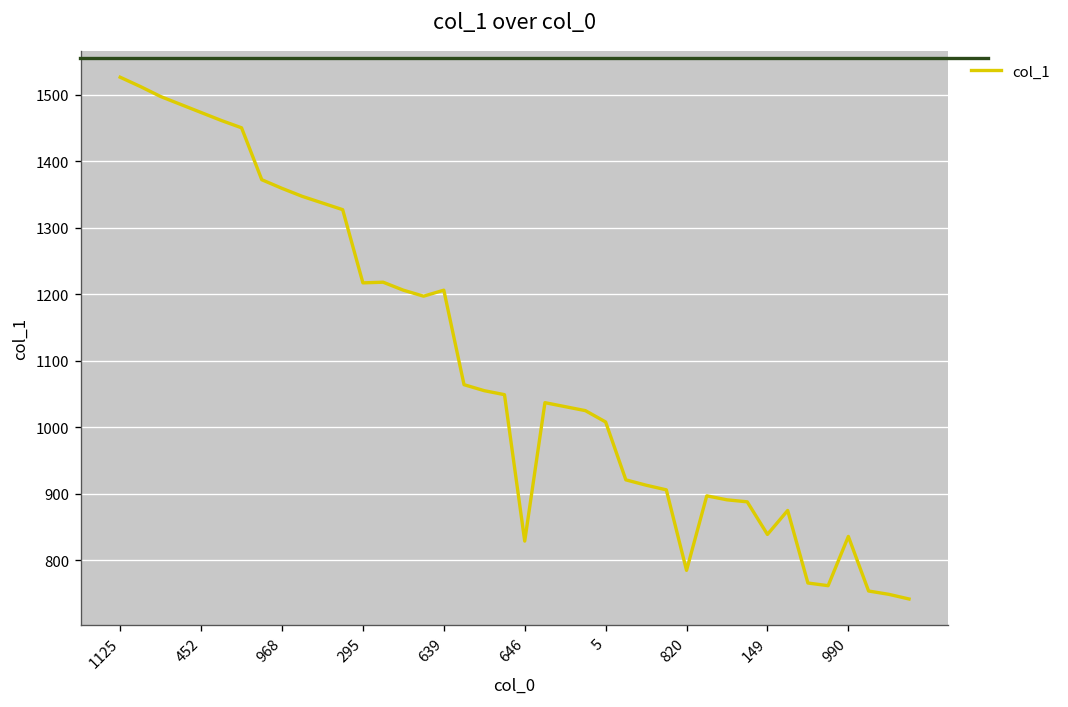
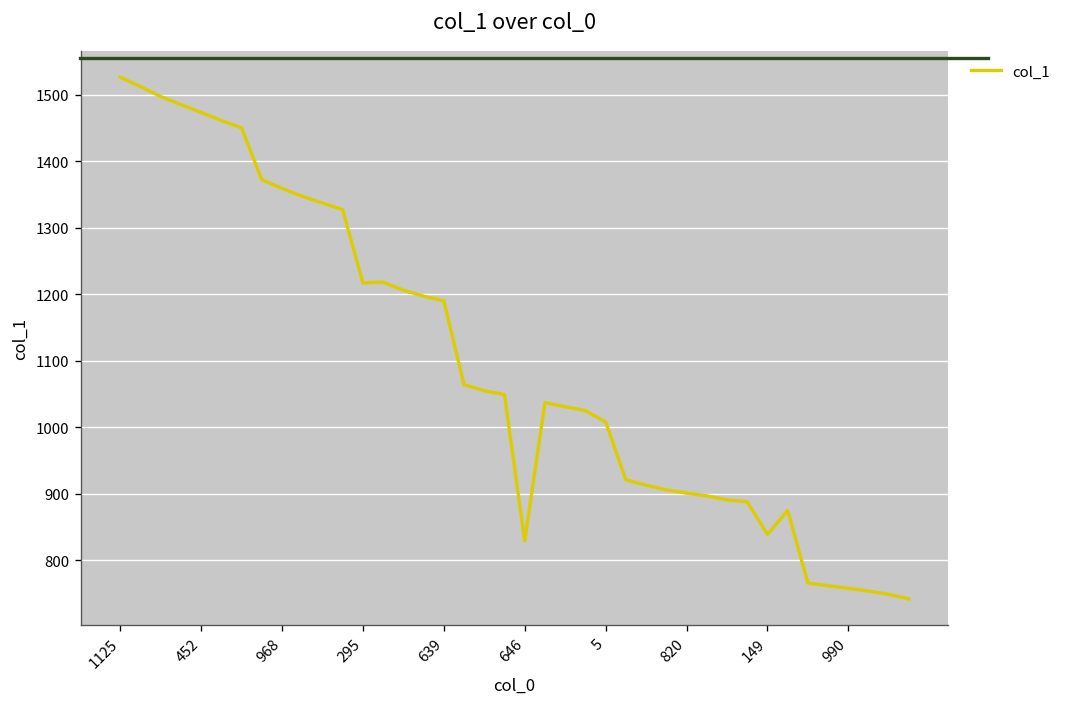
639: 1210 -> 1190
820: 790 -> 900
990: 840 -> 760
